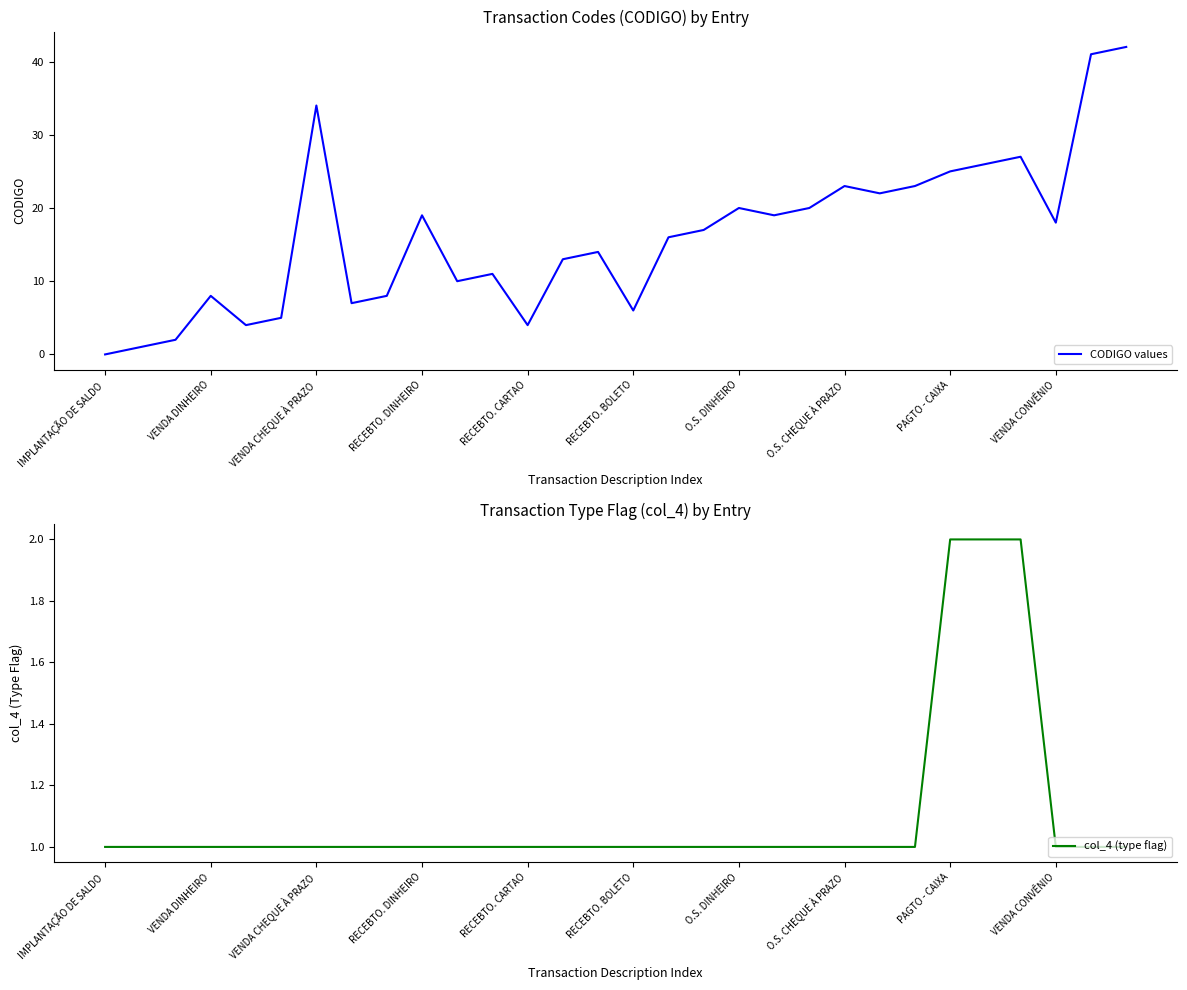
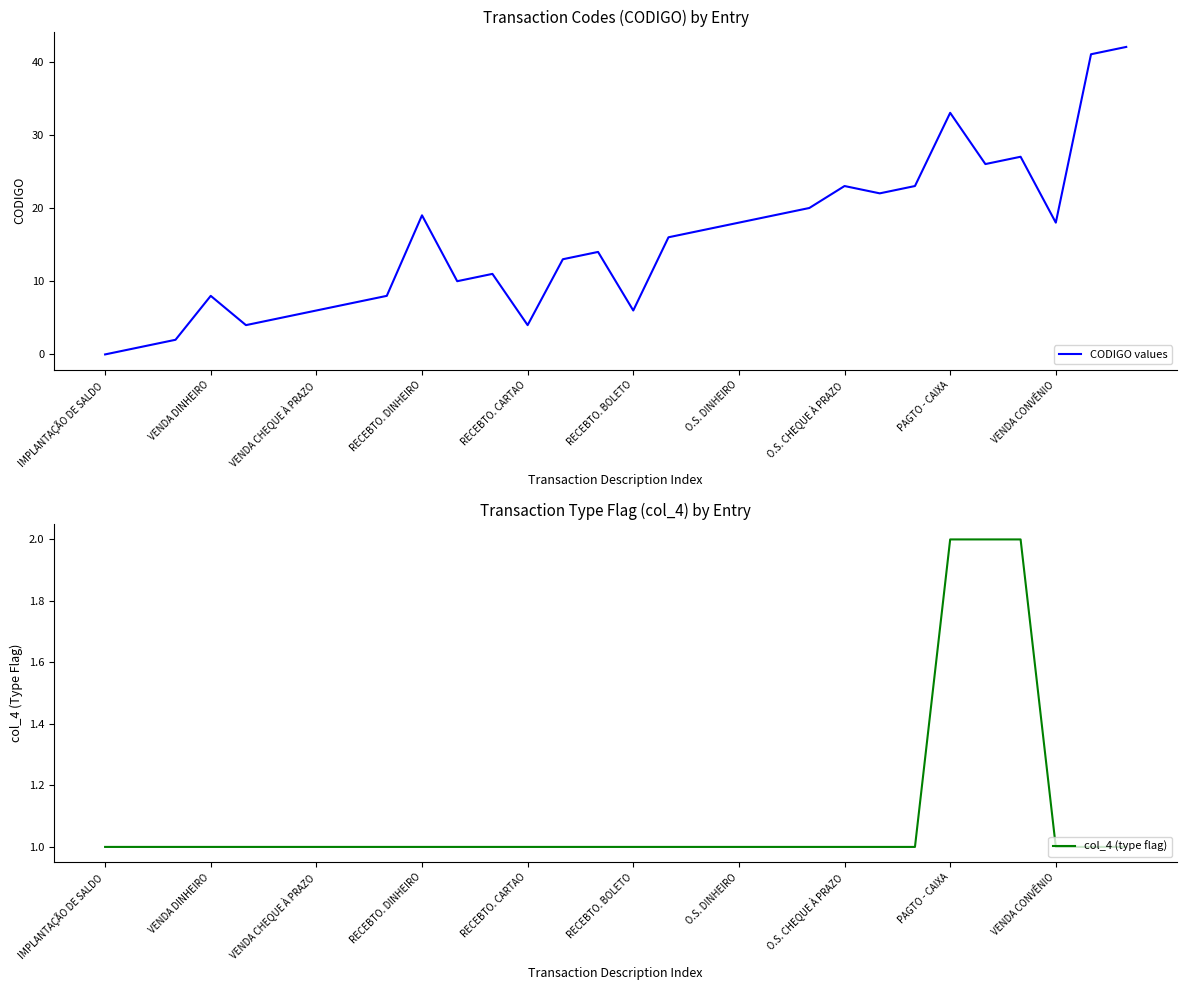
Transaction Codes (CODIGO) by Entry, VENDA CHEQUE À PRAZO: 34 -> 6
Transaction Codes (CODIGO) by Entry, O.S. DINHEIRO: 20 -> 18
Transaction Codes (CODIGO) by Entry, PAGTO - CAIXA: 25 -> 33
